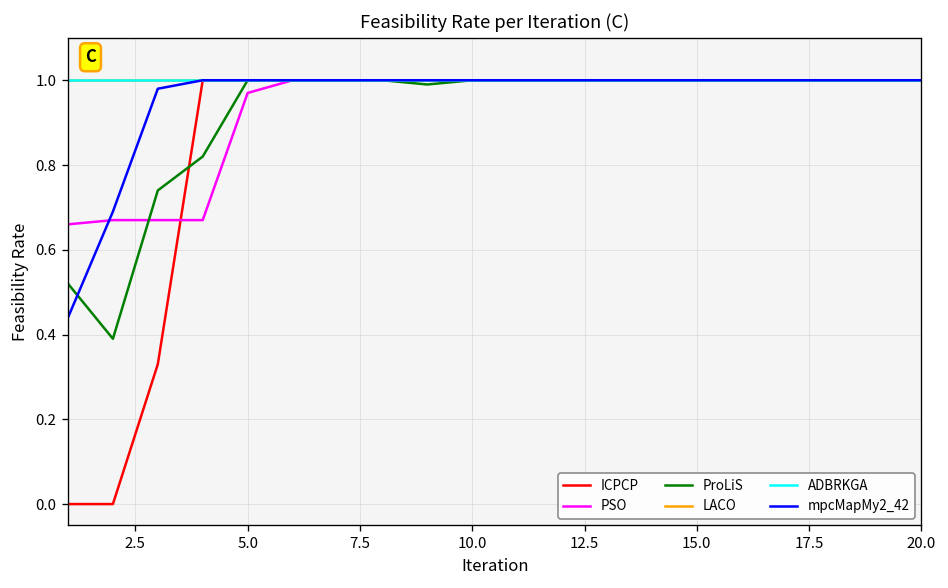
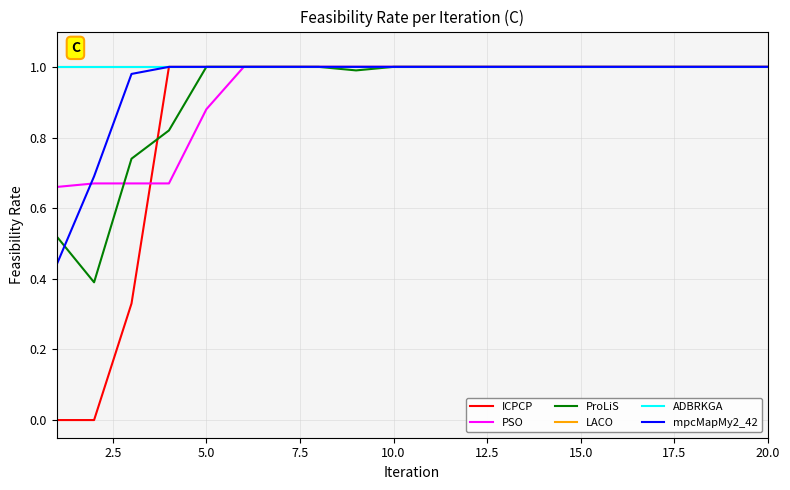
PSO, 5.0: 0.97 -> 0.88
